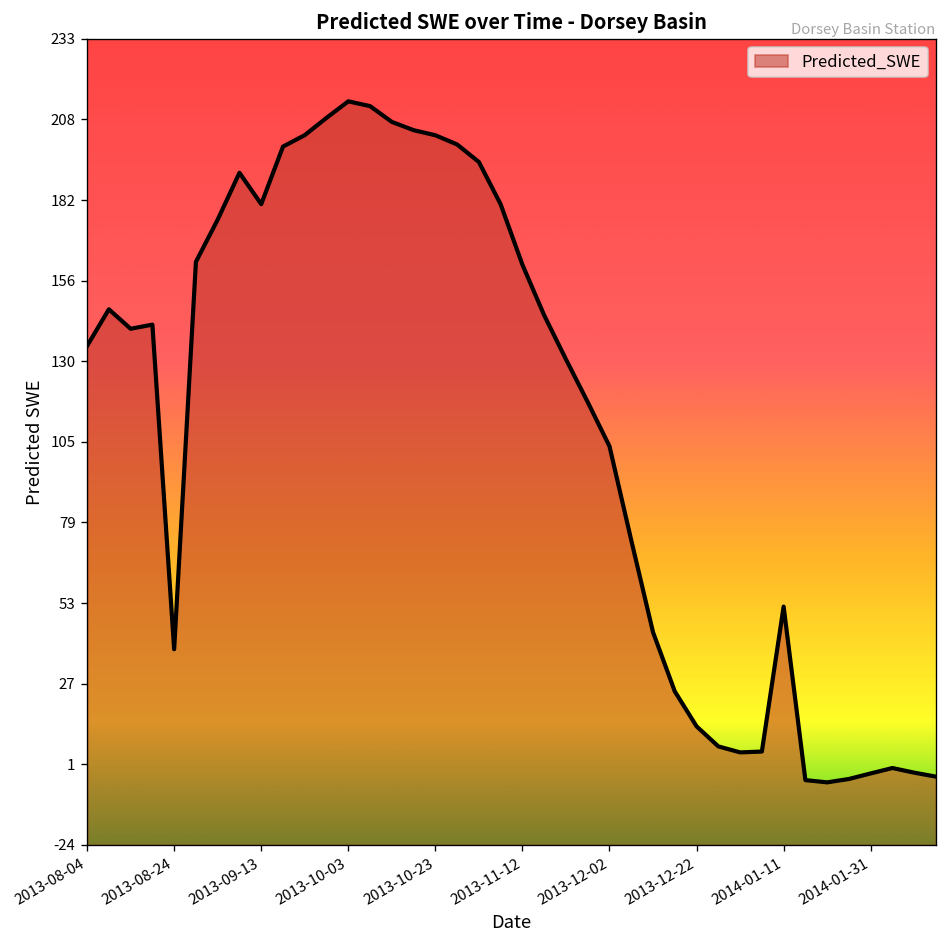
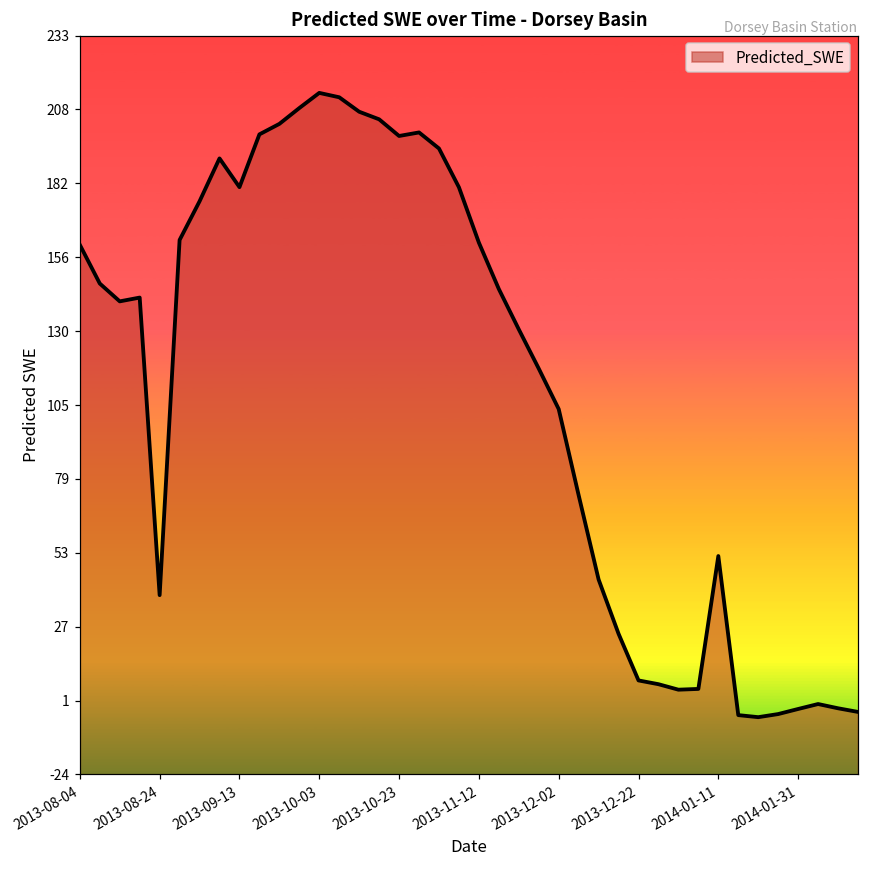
2013-08-04: 135 -> 160
2013-10-23: 203 -> 198
2013-12-22: 14 -> 9
